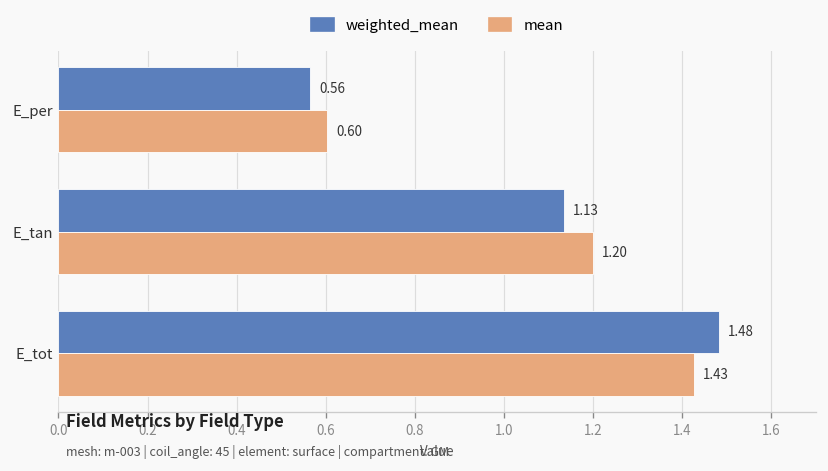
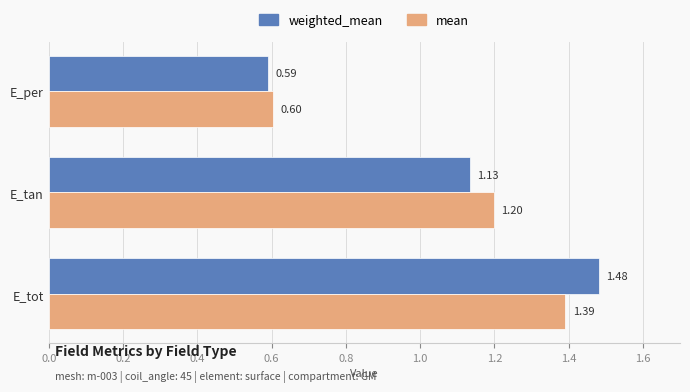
weighted_mean, E_per: 0.56 -> 0.59
mean, E_tot: 1.43 -> 1.39
